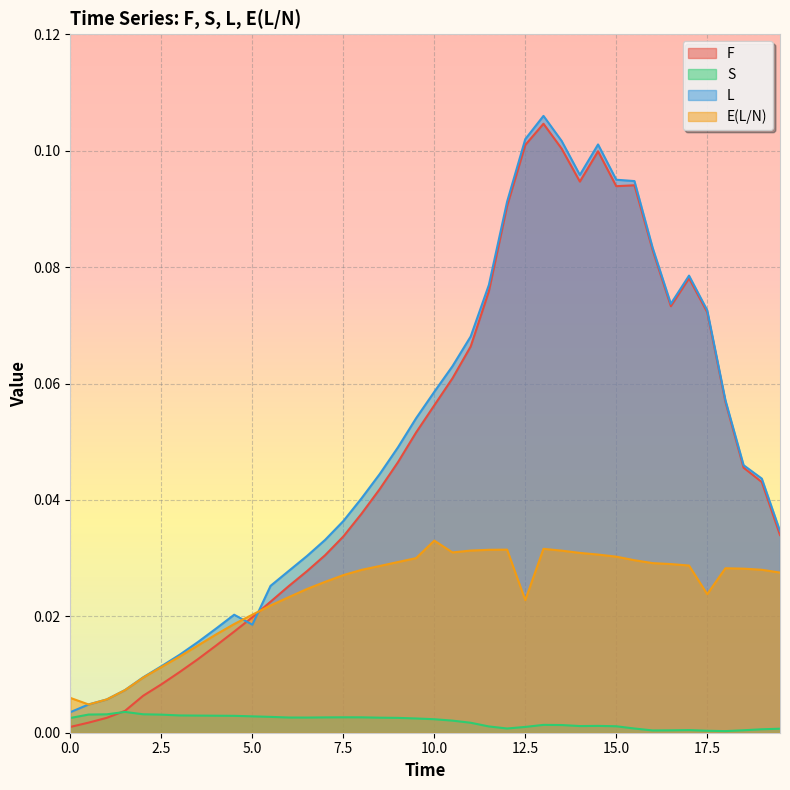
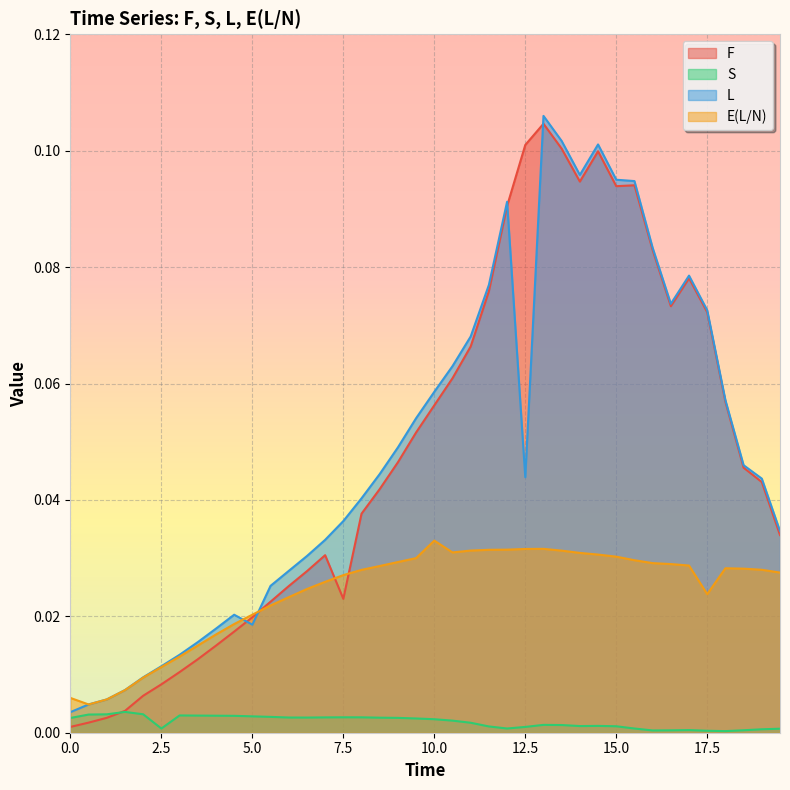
S, 2.5: 0.003 -> 0.001
F, 7.5: 0.034 -> 0.023
L, 12.5: 0.102 -> 0.044
E(L/N), 12.5: 0.023 -> 0.032
